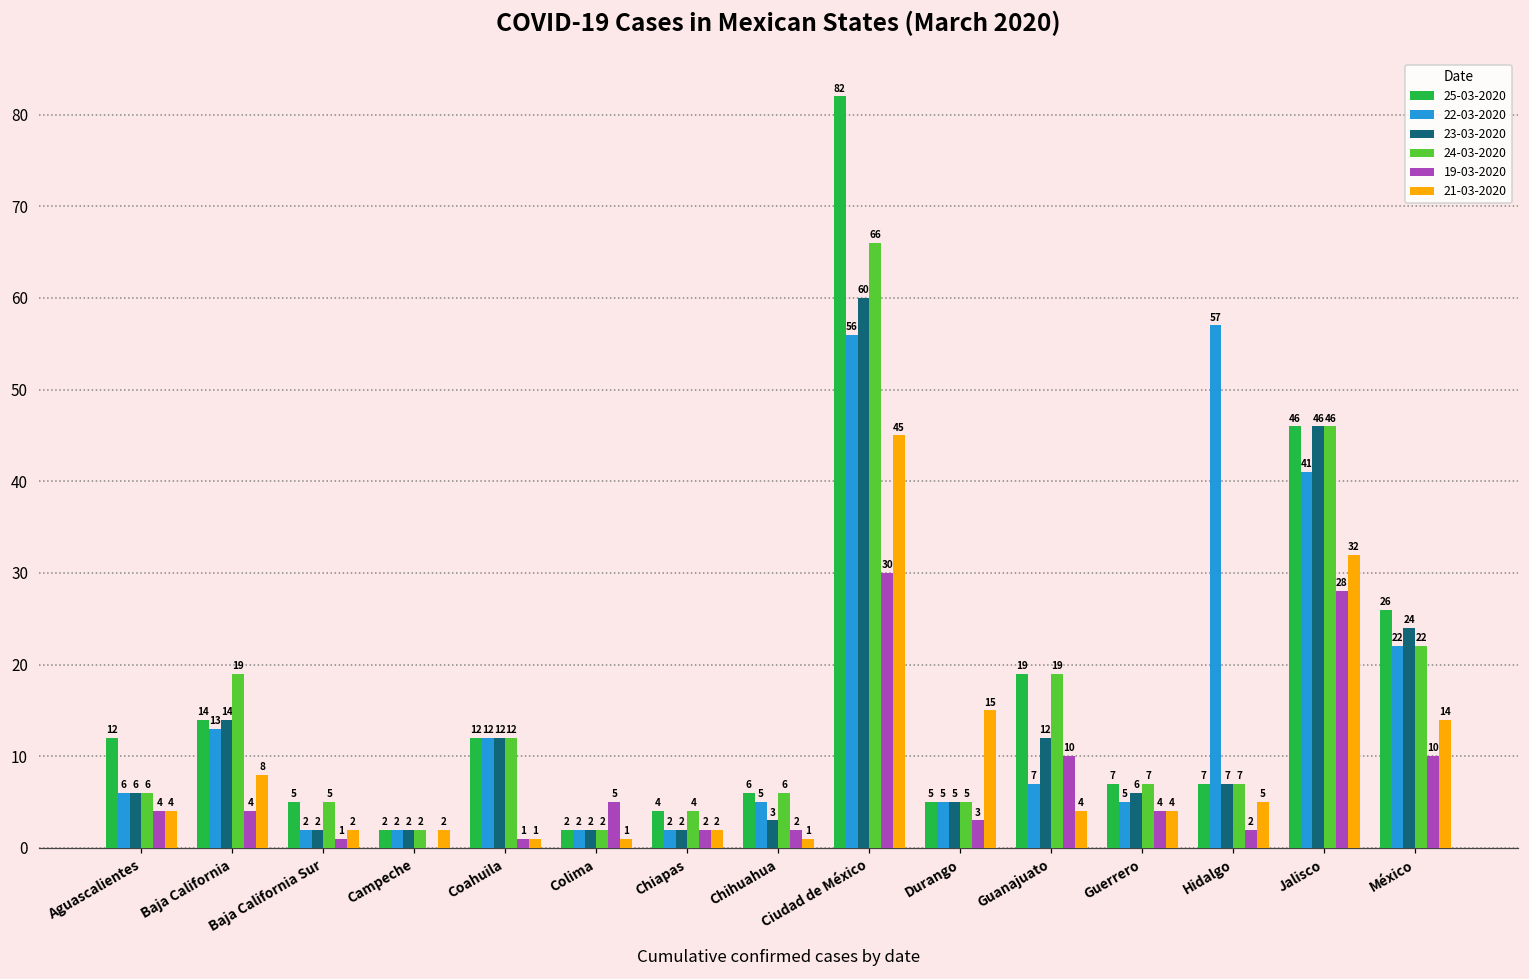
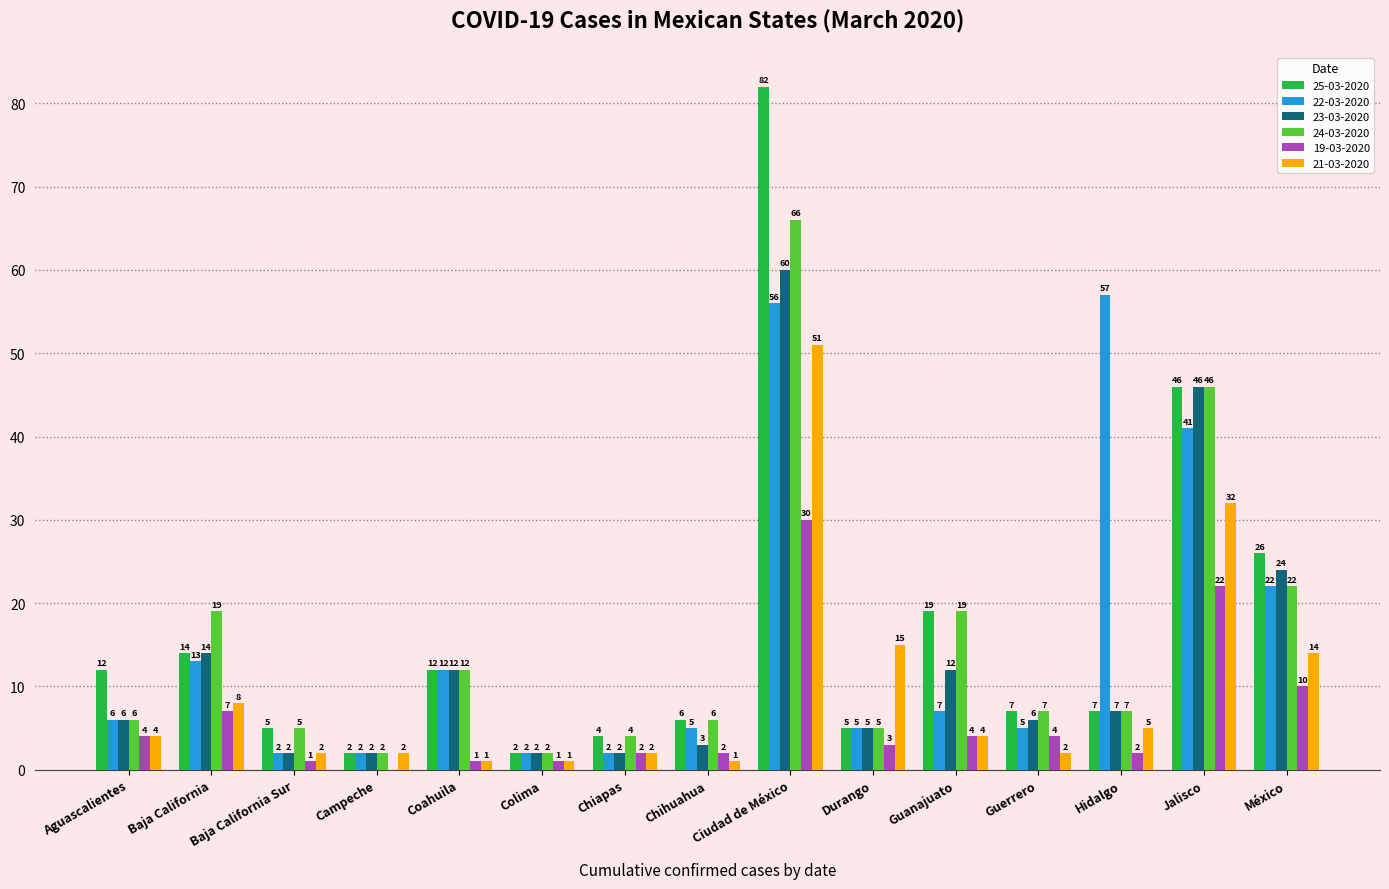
19-03-2020, Baja California: 4 -> 7
19-03-2020, Colima: 5 -> 1
21-03-2020, Ciudad de México: 45 -> 51
19-03-2020, Guanajuato: 10 -> 4
21-03-2020, Guerrero: 4 -> 2
19-03-2020, Jalisco: 28 -> 22
